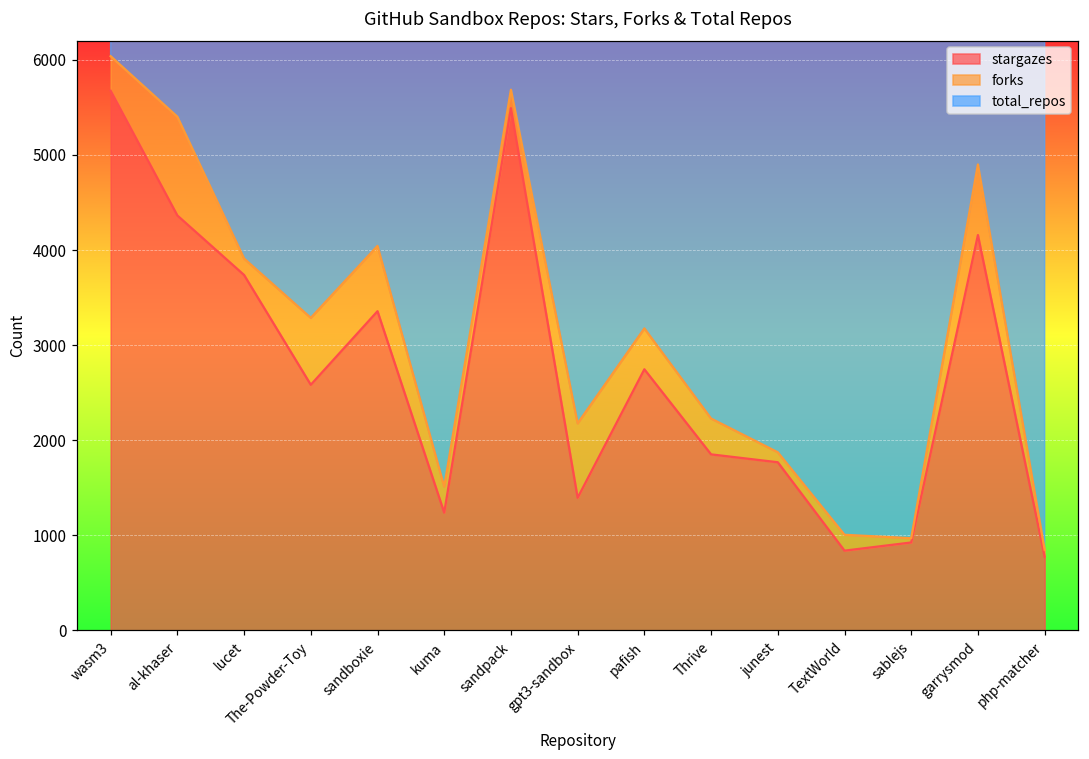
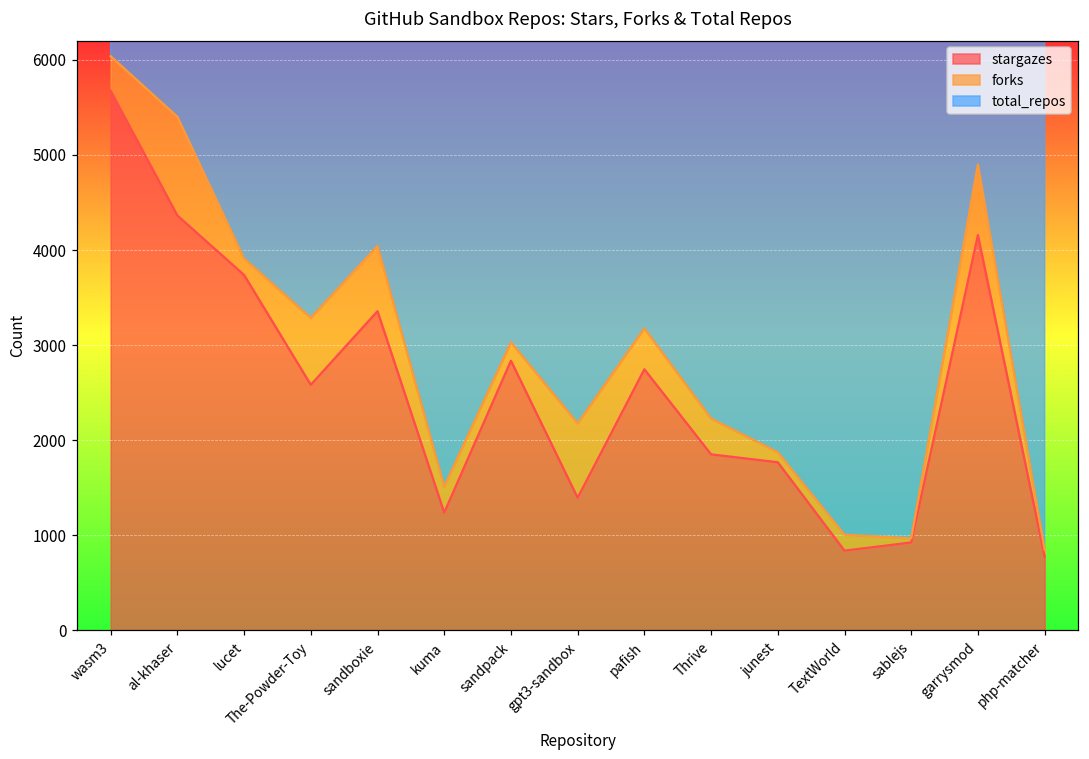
stargazes, sandpack: 5500 -> 2800
